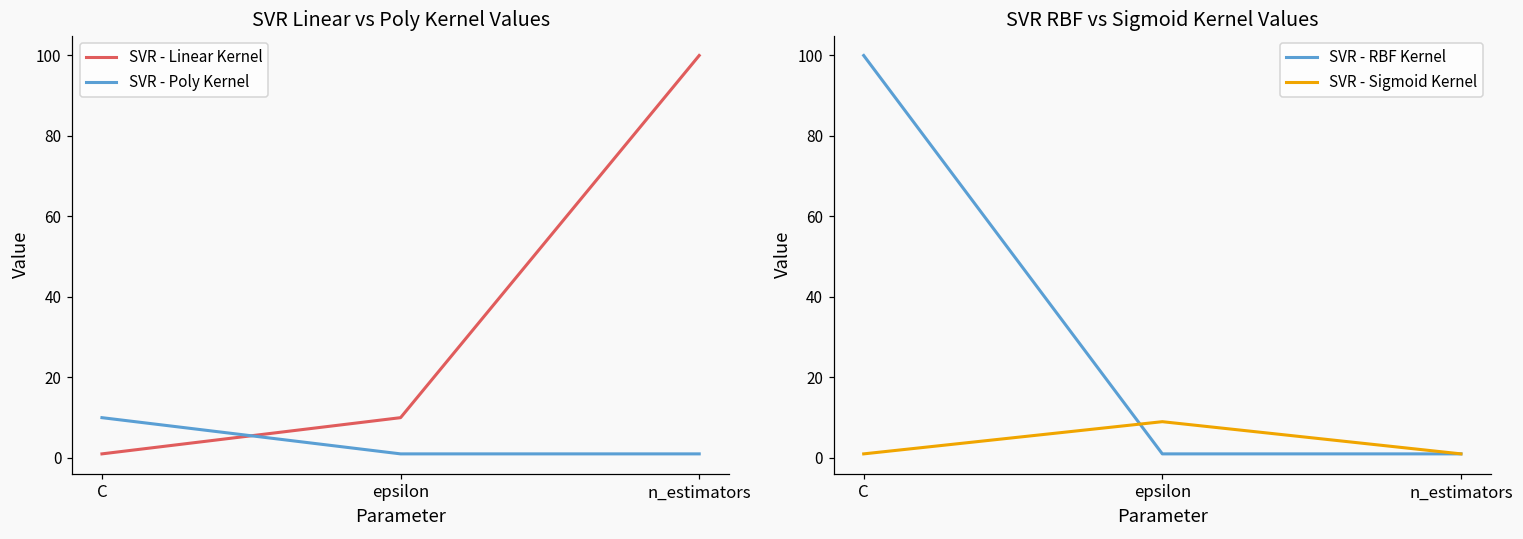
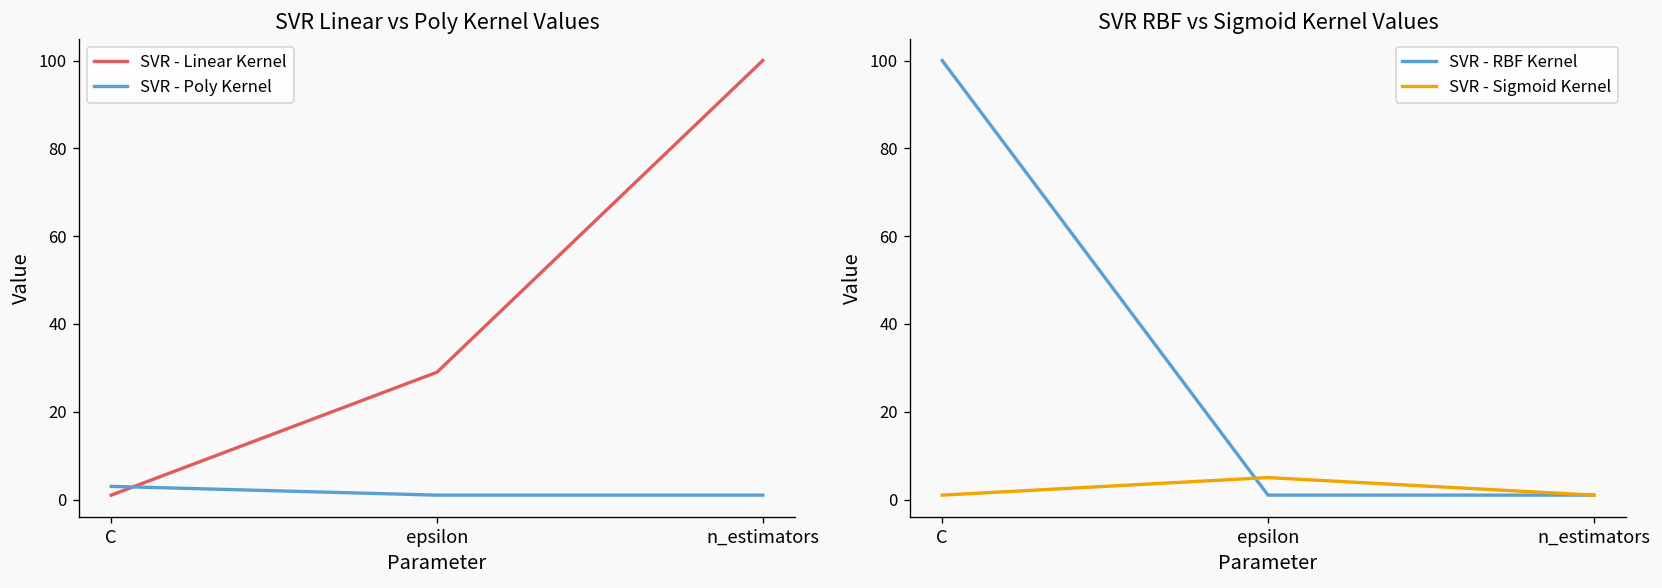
SVR Linear vs Poly Kernel Values, SVR - Poly Kernel, C: 10 -> 3
SVR Linear vs Poly Kernel Values, SVR - Linear Kernel, epsilon: 10 -> 29
SVR RBF vs Sigmoid Kernel Values, SVR - Sigmoid Kernel, epsilon: 9 -> 5
